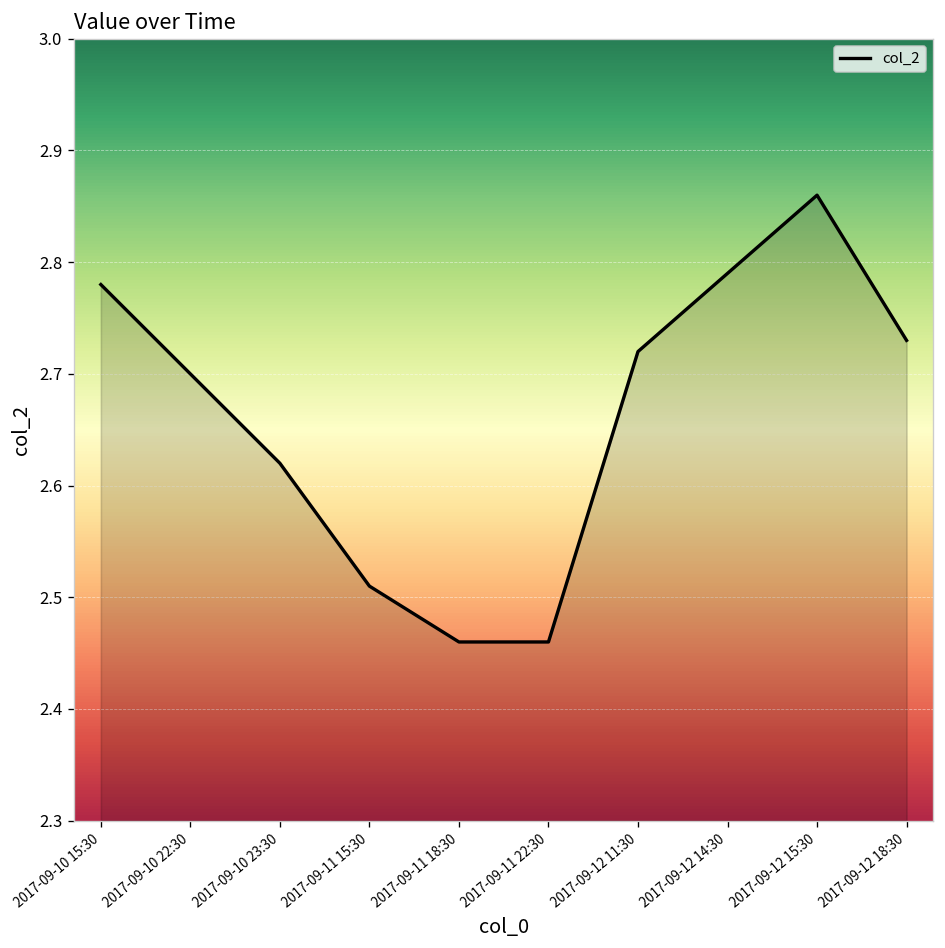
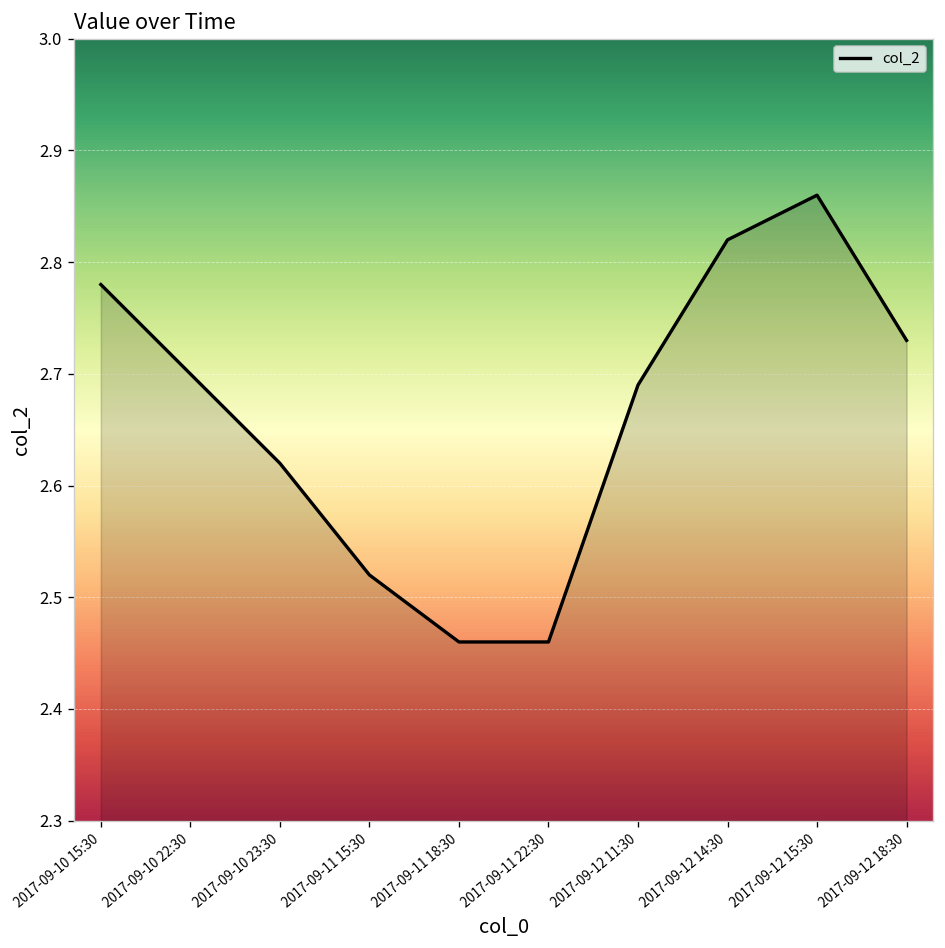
2017-09-11 15:30: 2.51 -> 2.52
2017-09-12 11:30: 2.72 -> 2.69
2017-09-12 14:30: 2.79 -> 2.82
